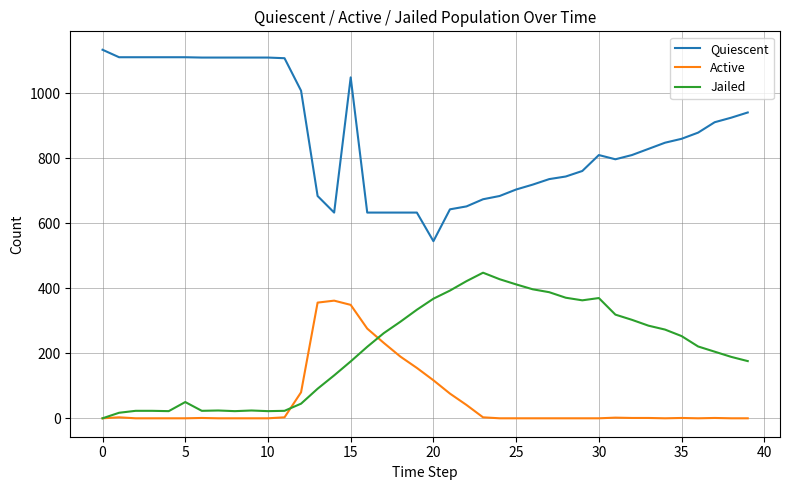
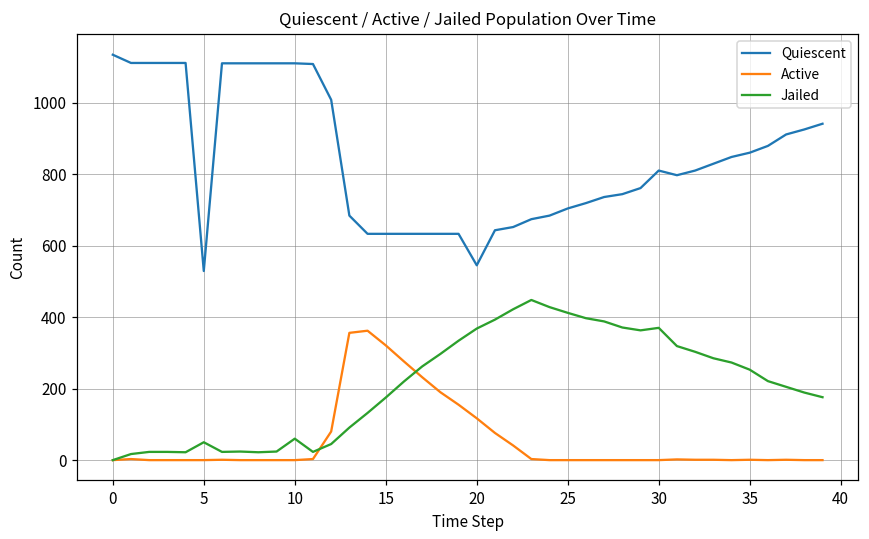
Quiescent, 5: 1110 -> 530
Jailed, 10: 20 -> 60
Quiescent, 15: 1050 -> 630
Active, 15: 350 -> 320
